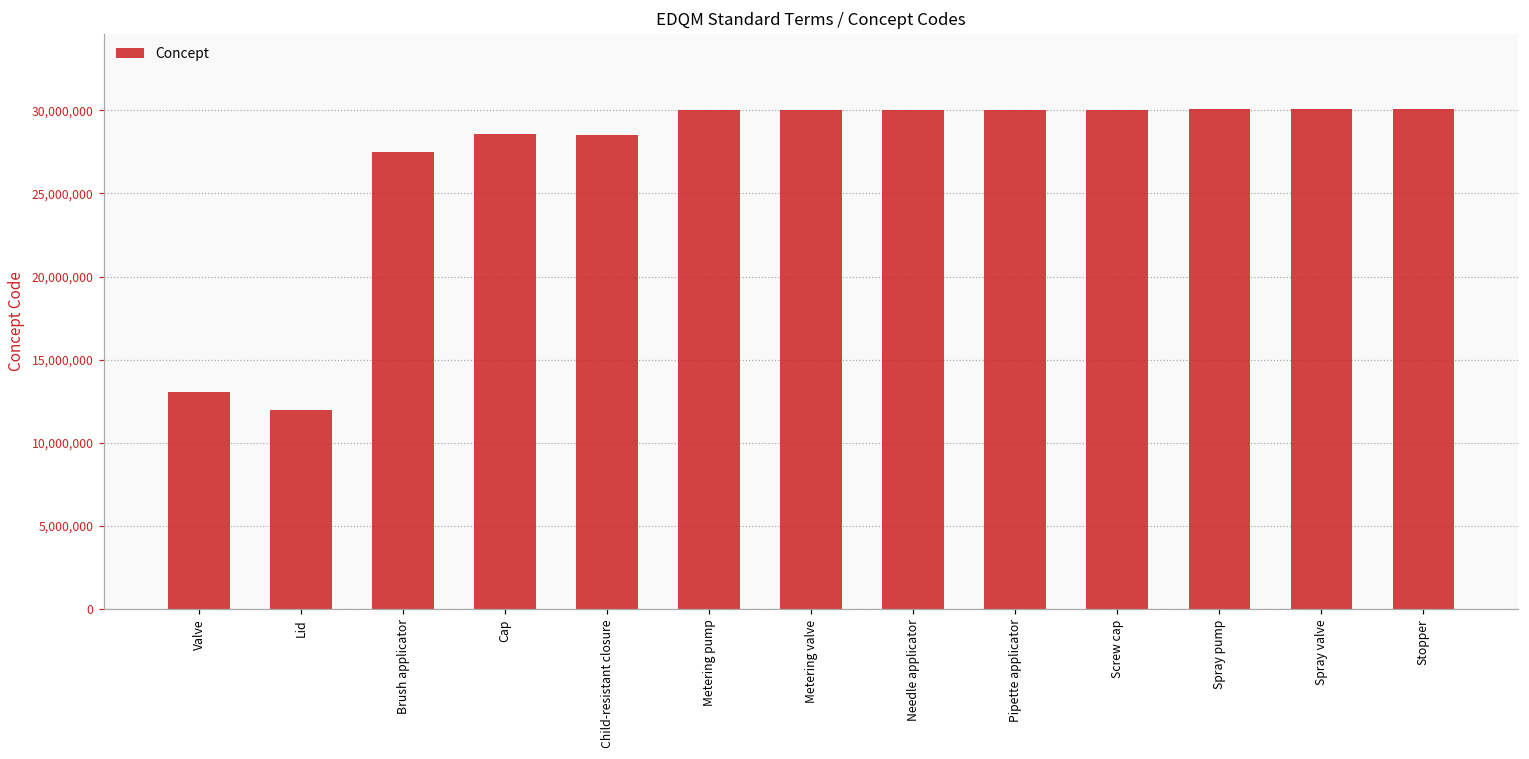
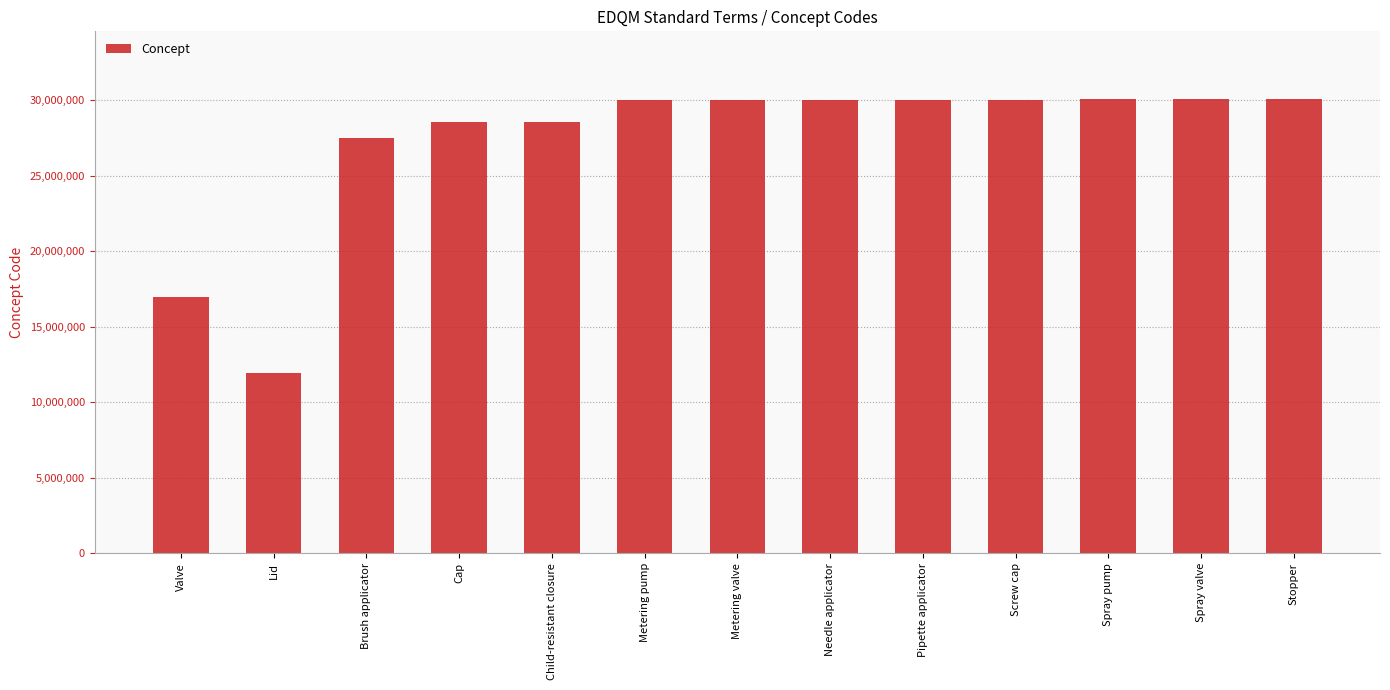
Valve: 13,100,000 -> 17,000,000
